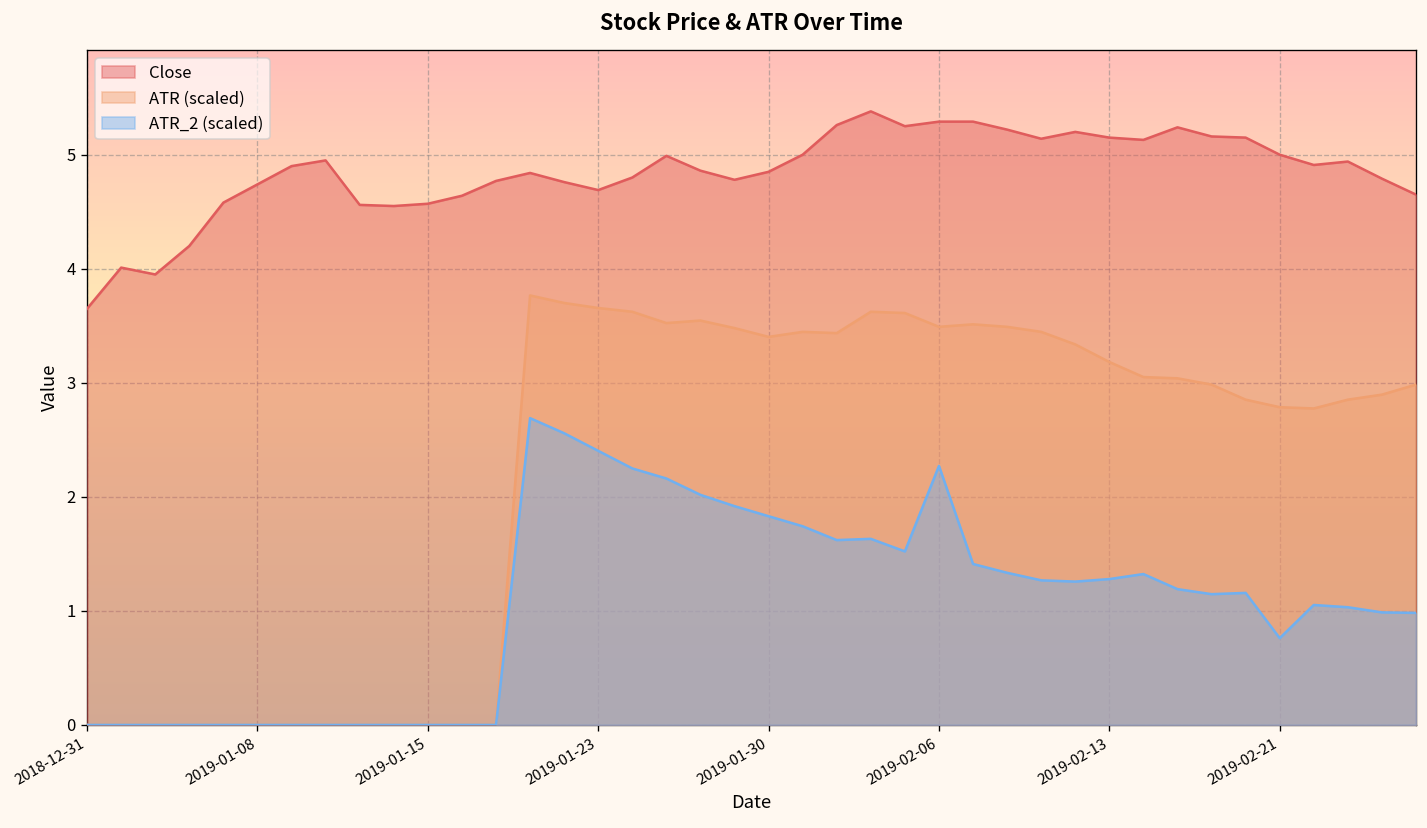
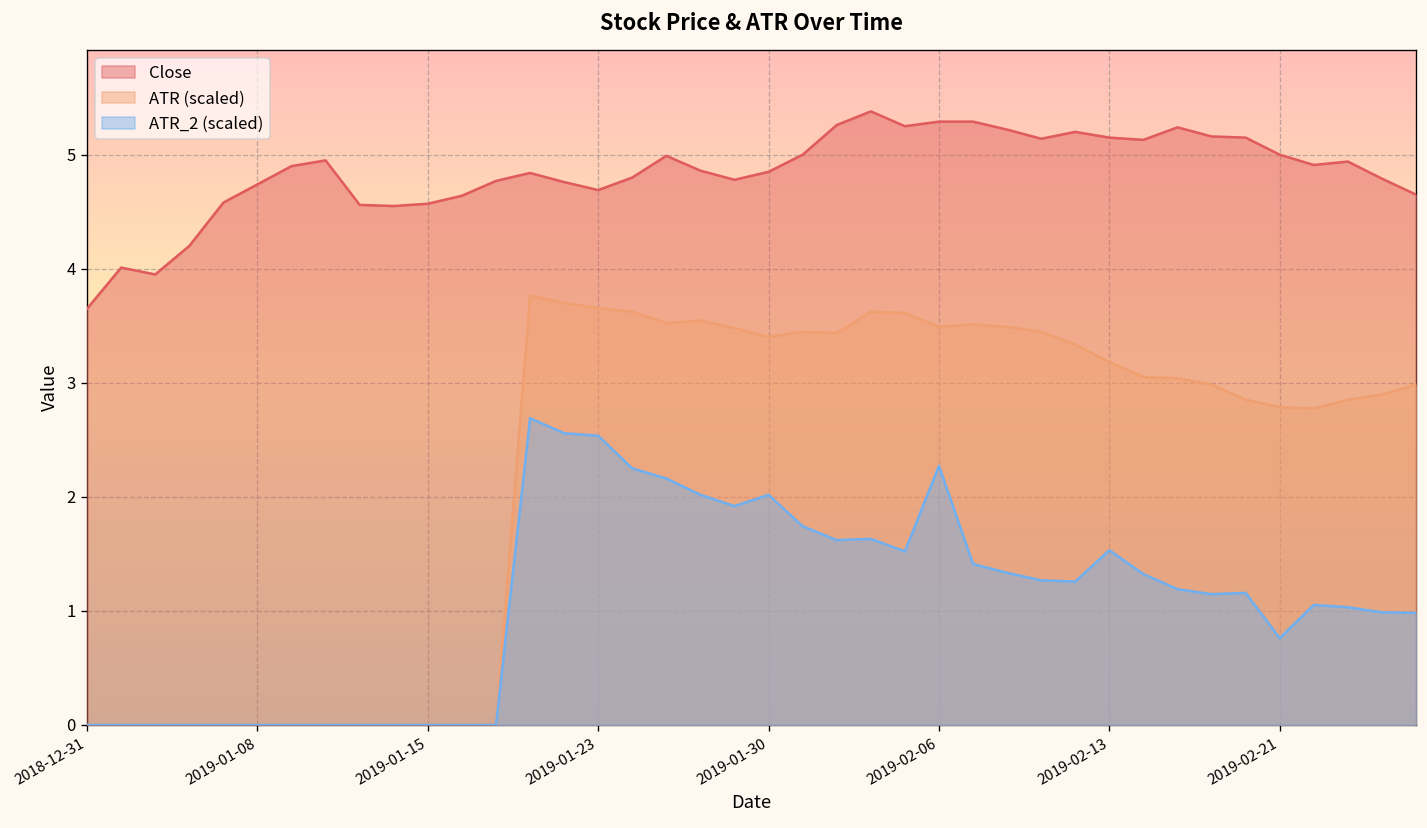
ATR_2 (scaled), 2019-01-23: 2.4 -> 2.5
ATR_2 (scaled), 2019-01-30: 1.8 -> 2.0
ATR_2 (scaled), 2019-02-13: 1.3 -> 1.5
